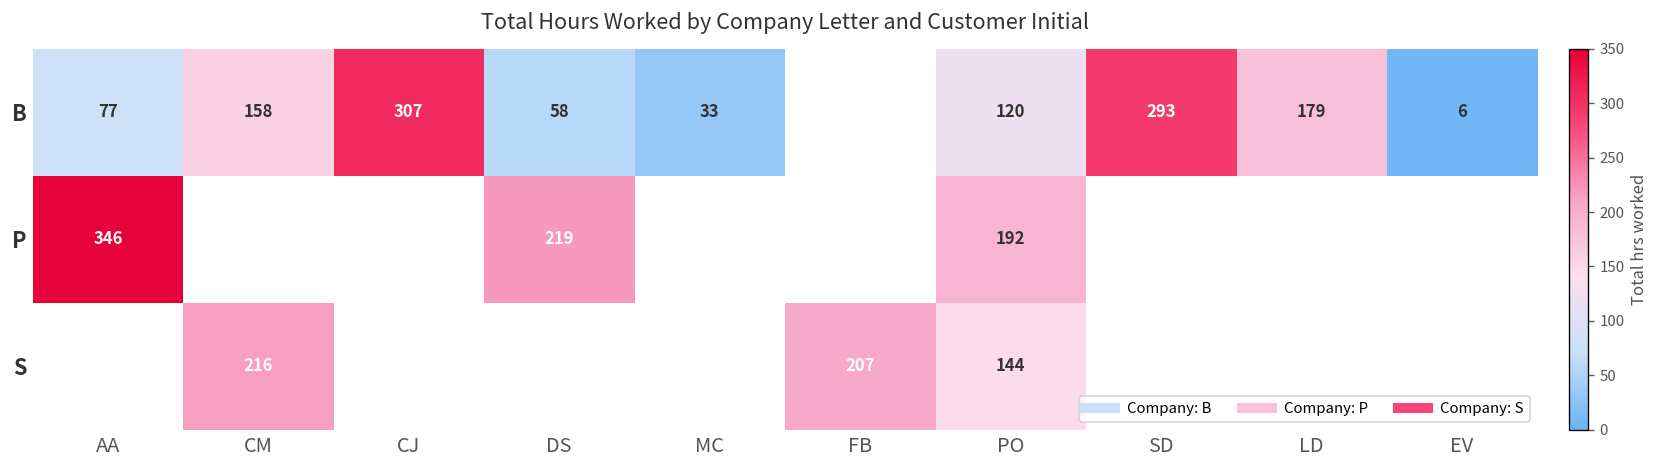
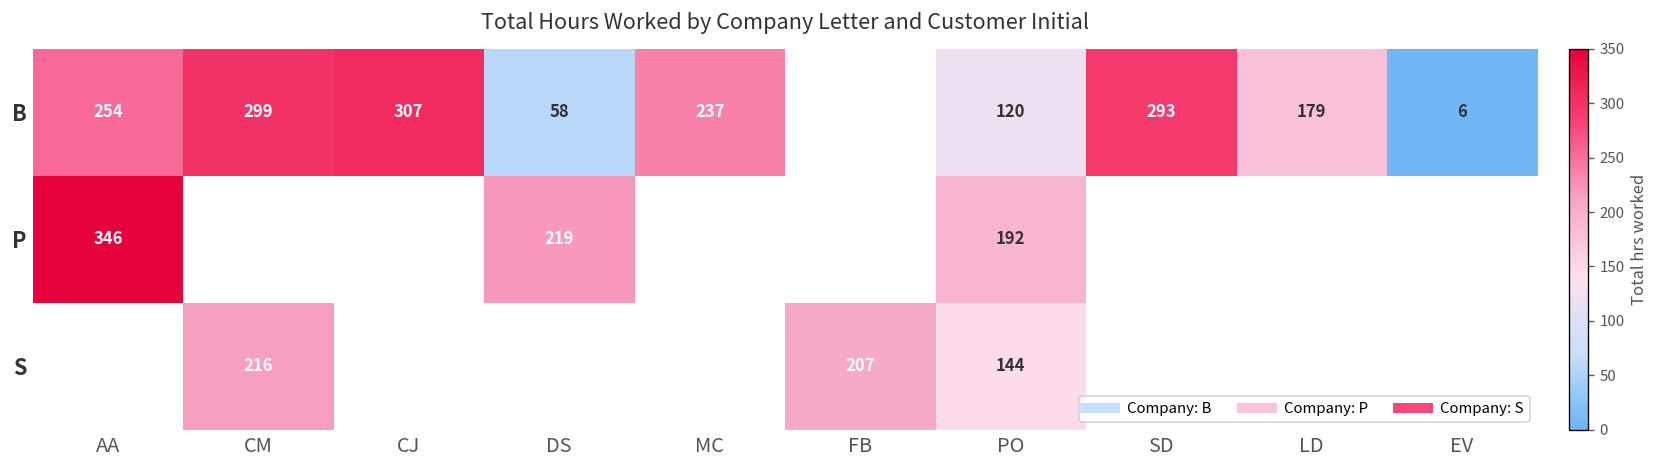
B, AA: 77 -> 254
B, CM: 158 -> 299
B, MC: 33 -> 237
